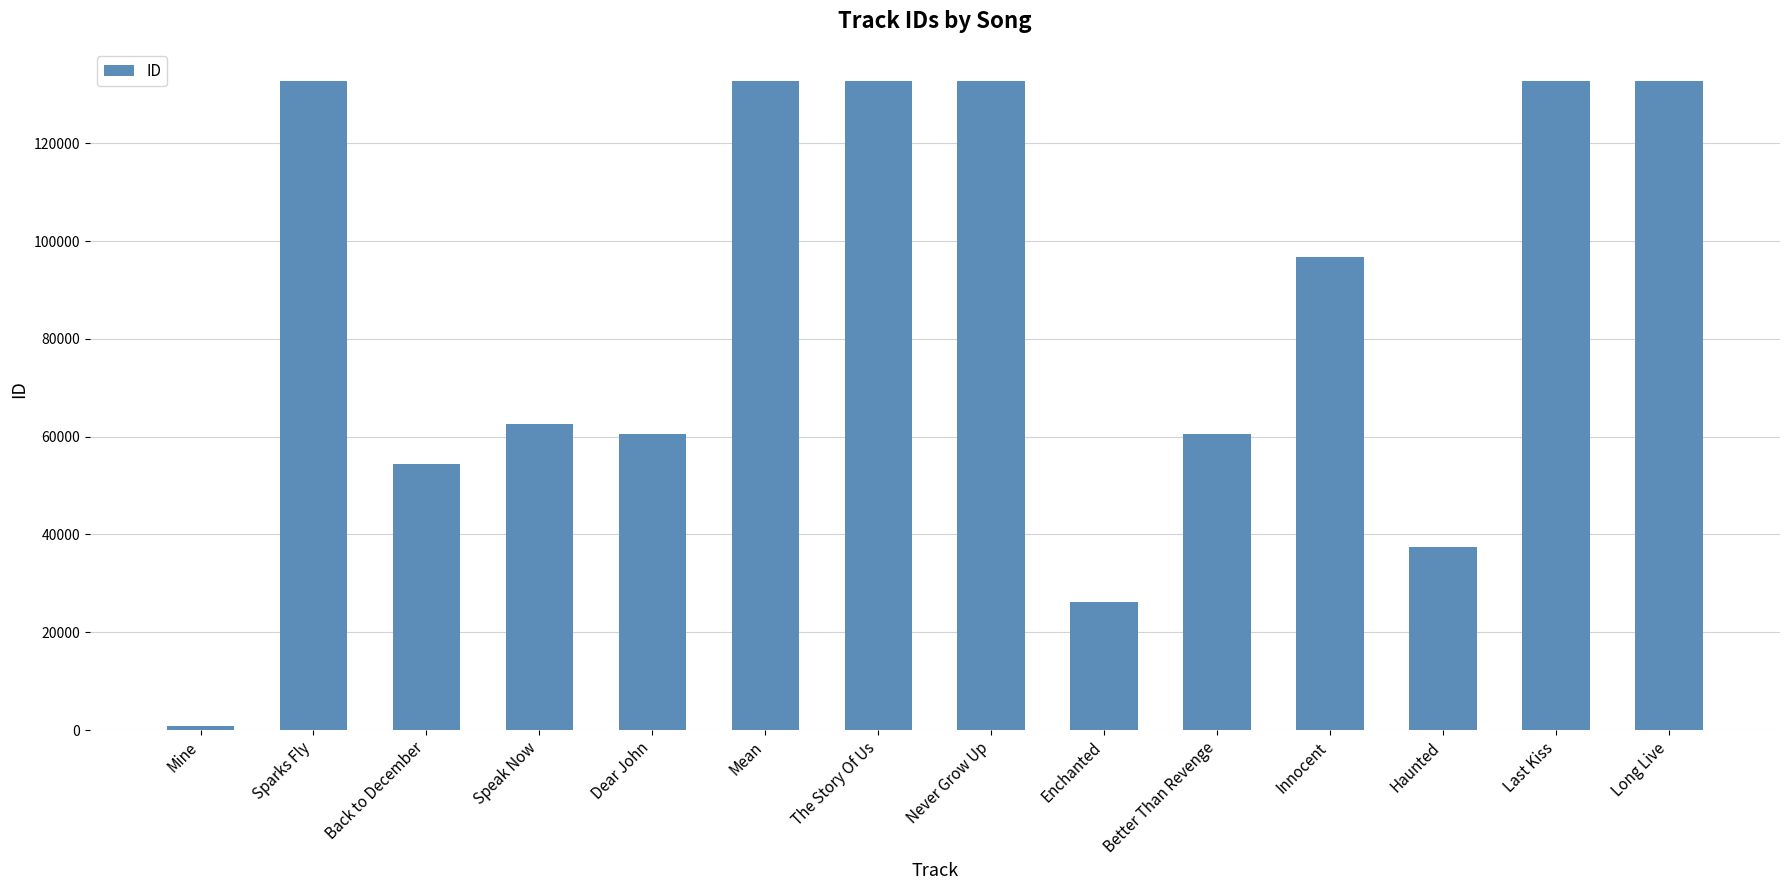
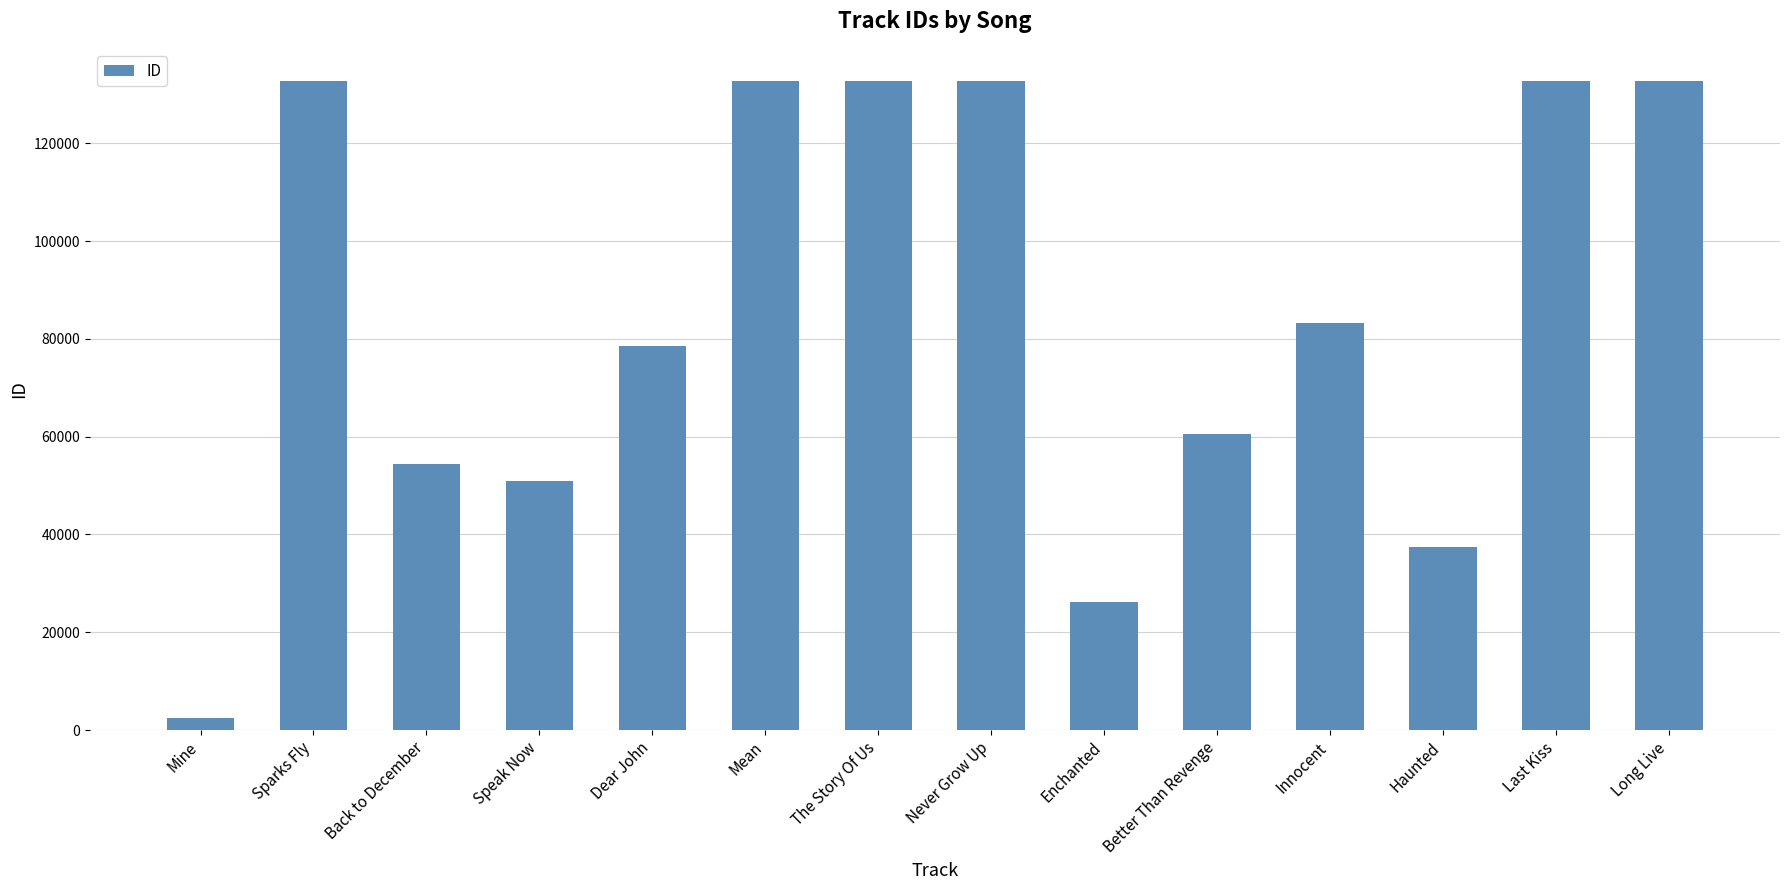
Mine: 1000 -> 3000
Speak Now: 63000 -> 51000
Dear John: 60000 -> 79000
Innocent: 97000 -> 83000
